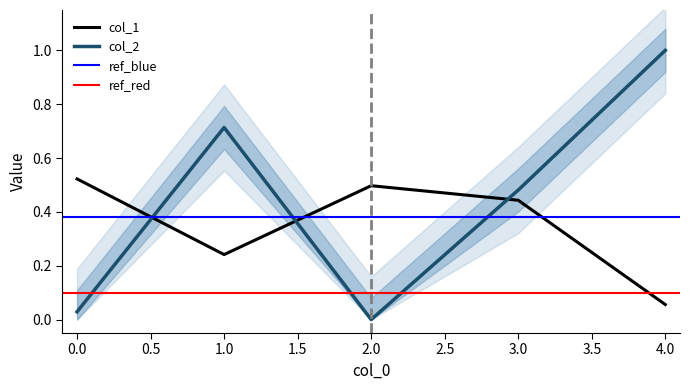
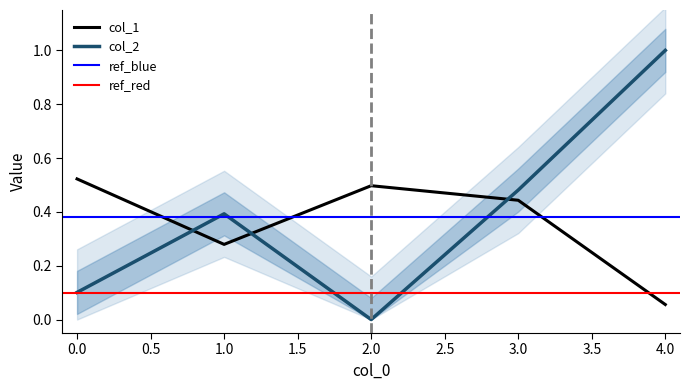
col_2, 0.0: 0.03 -> 0.10
col_1, 1.0: 0.24 -> 0.28
col_2, 1.0: 0.71 -> 0.39
